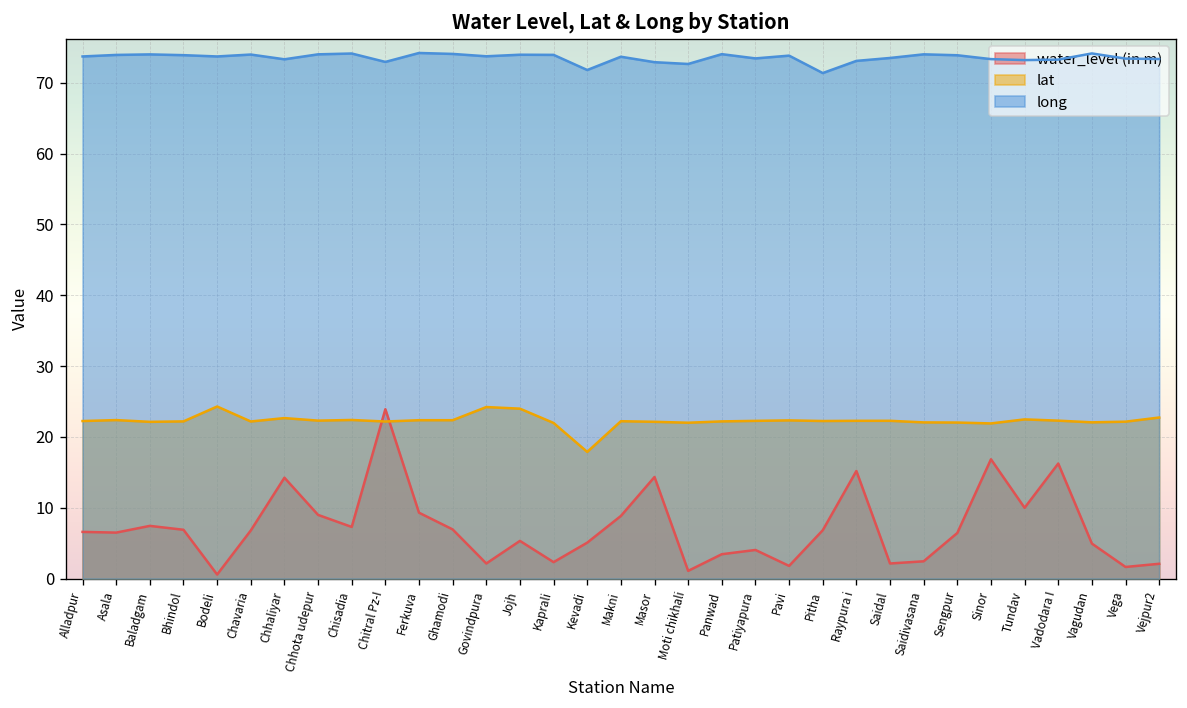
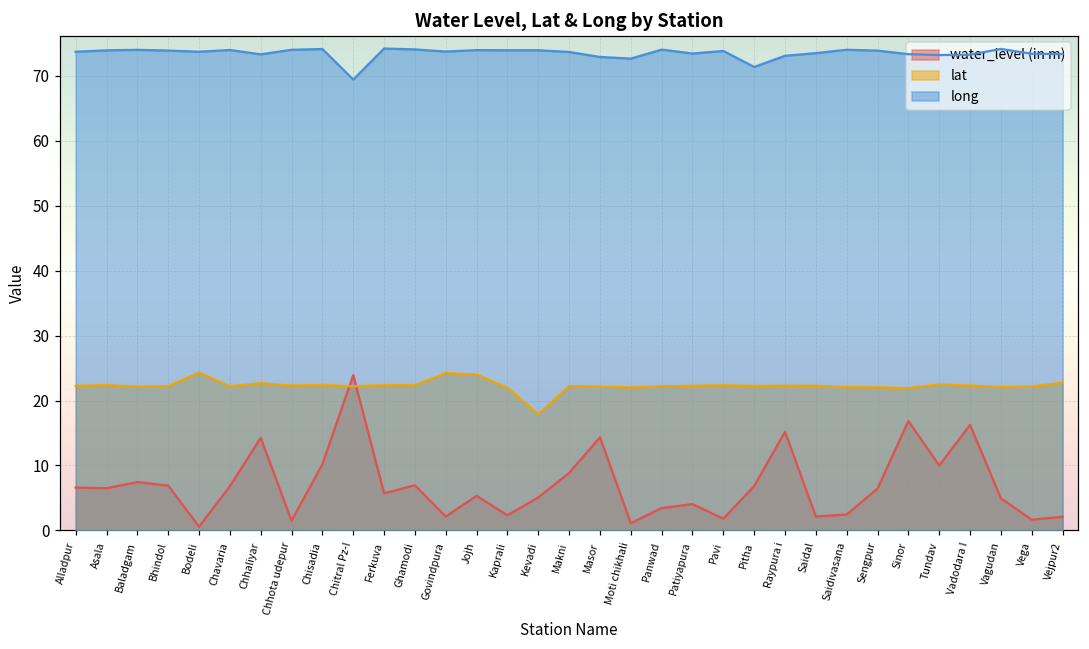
water_level (in m), Chhota udepur: 9 -> 2
water_level (in m), Chisadia: 7 -> 10
long, Chitral Pz-I: 73 -> 69
water_level (in m), Ferkuva: 9 -> 6
long, Kevadi: 72 -> 74
